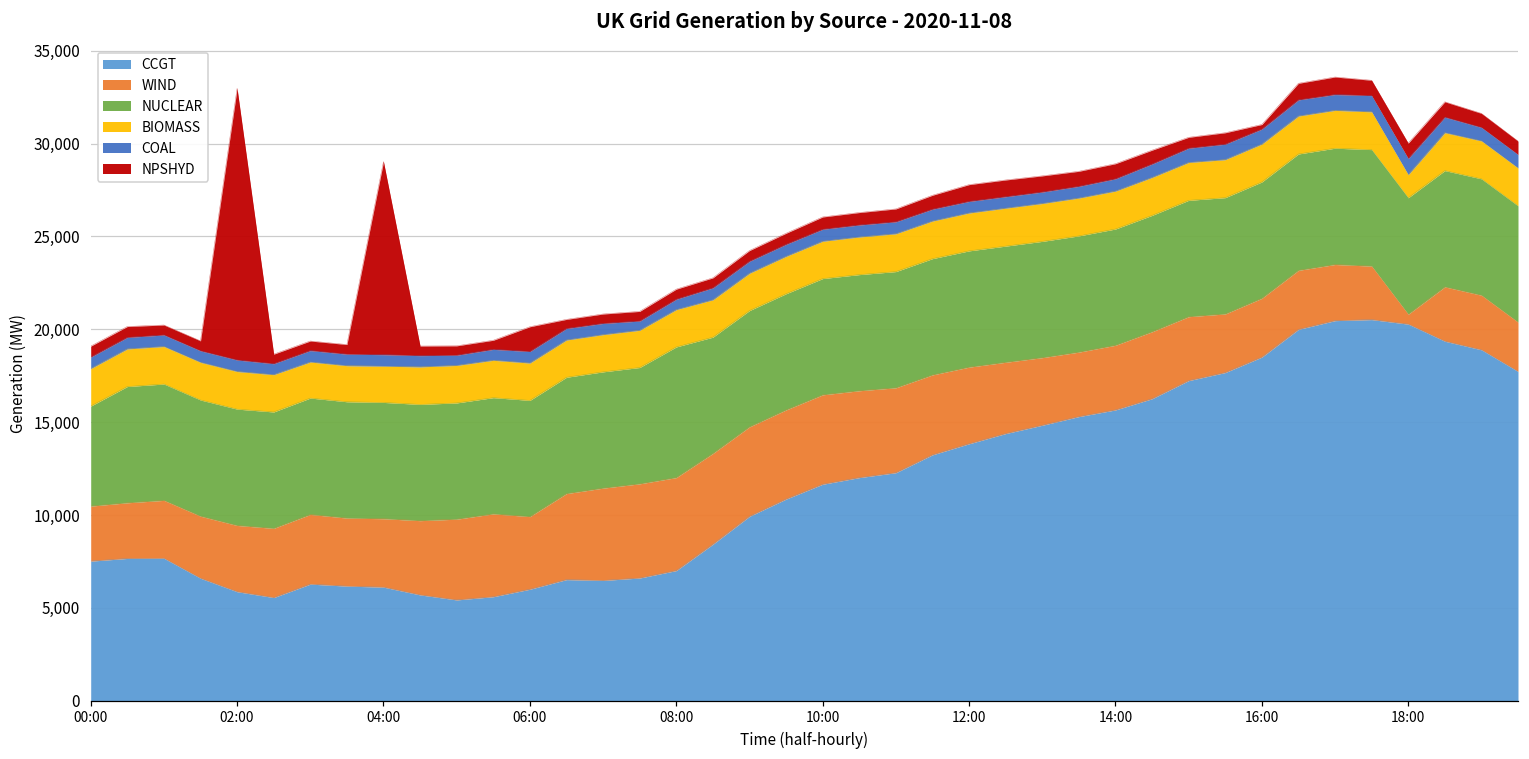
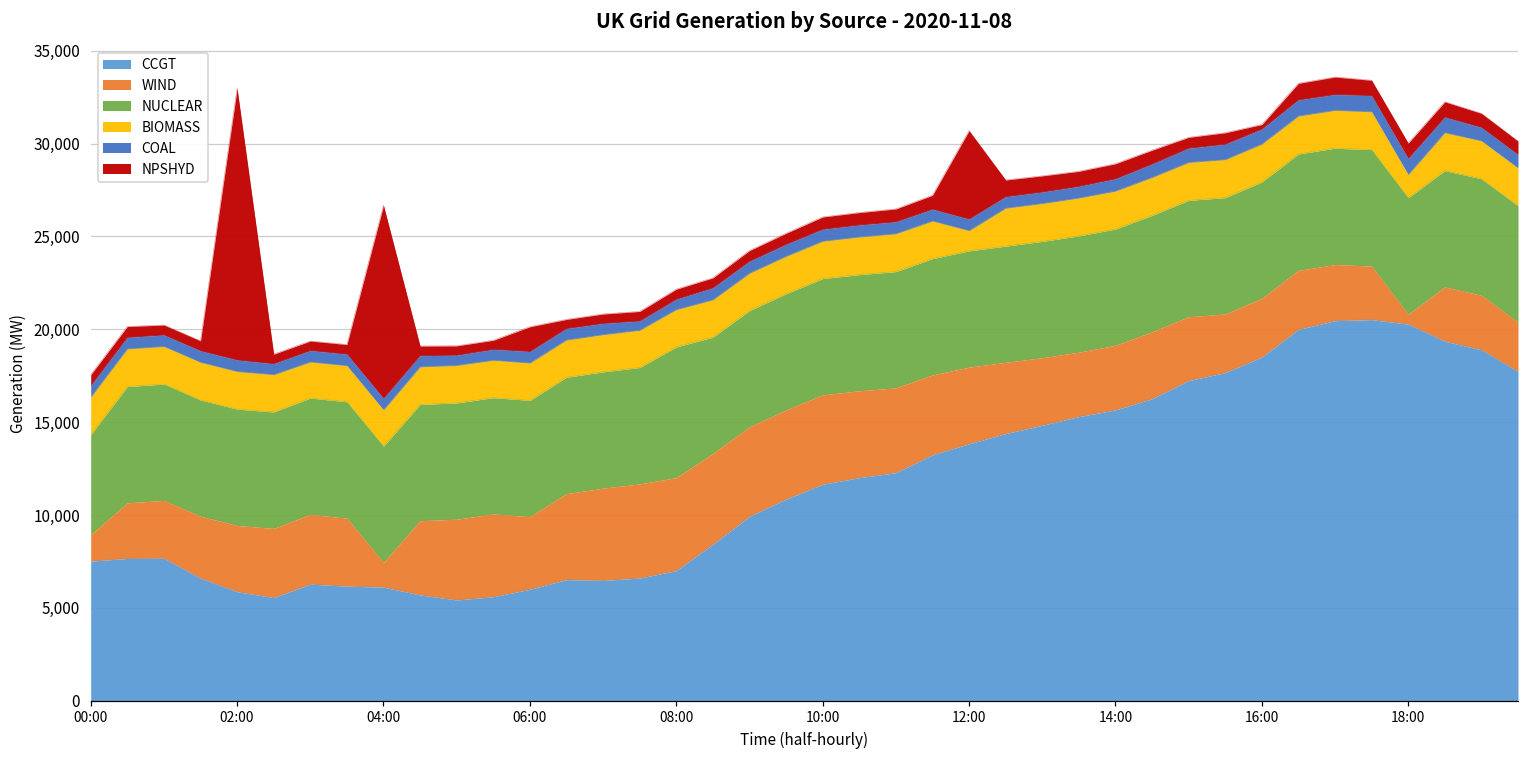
WIND, 00:00: 3,000 -> 1,400
WIND, 04:00: 3,700 -> 1,300
BIOMASS, 12:00: 2,000 -> 1,100
NPSHYD, 12:00: 900 -> 4,800
